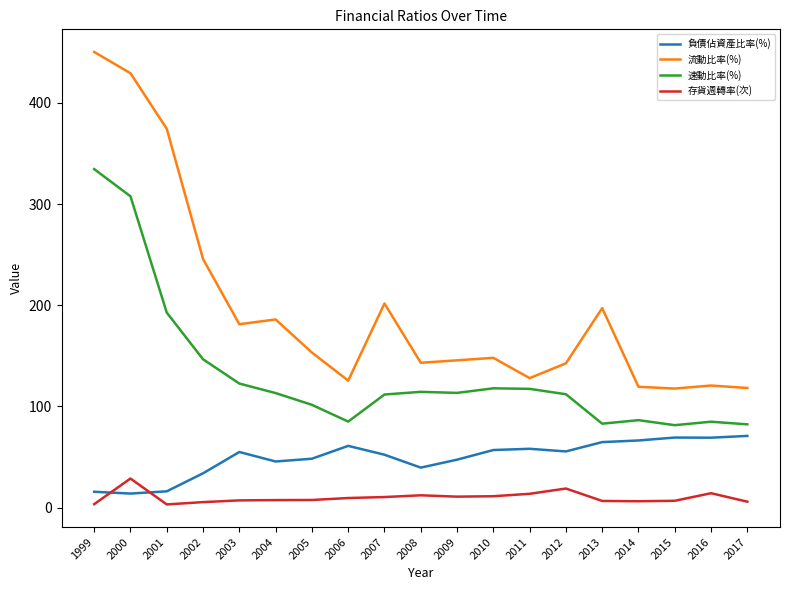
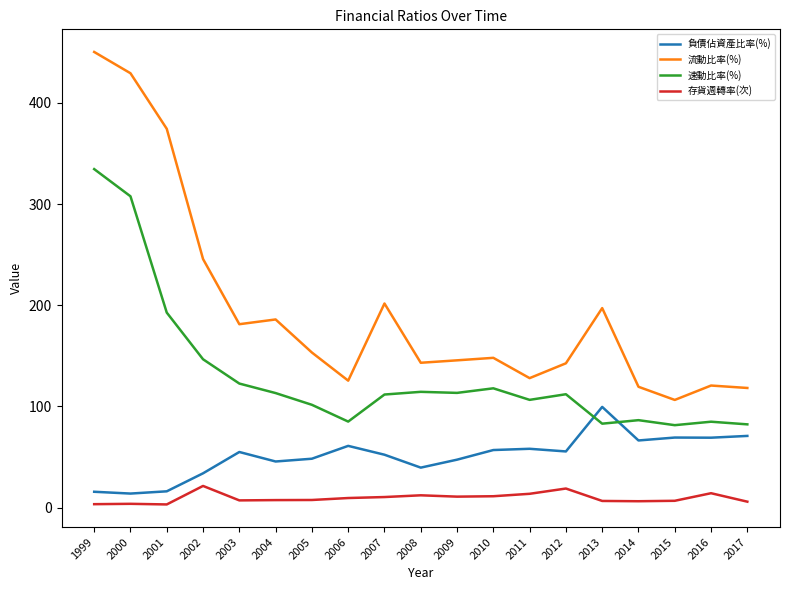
存貨週轉率(次), 2000: 29 -> 4
存貨週轉率(次), 2002: 5 -> 21
速動比率(%), 2011: 117 -> 106
負債佔資產比率(%), 2013: 65 -> 100
流動比率(%), 2015: 118 -> 106
